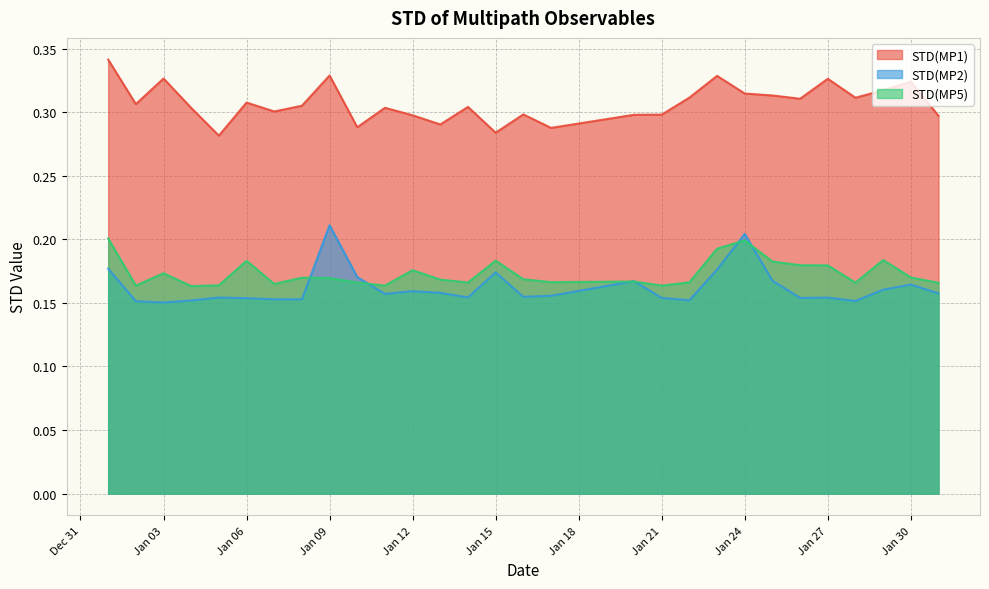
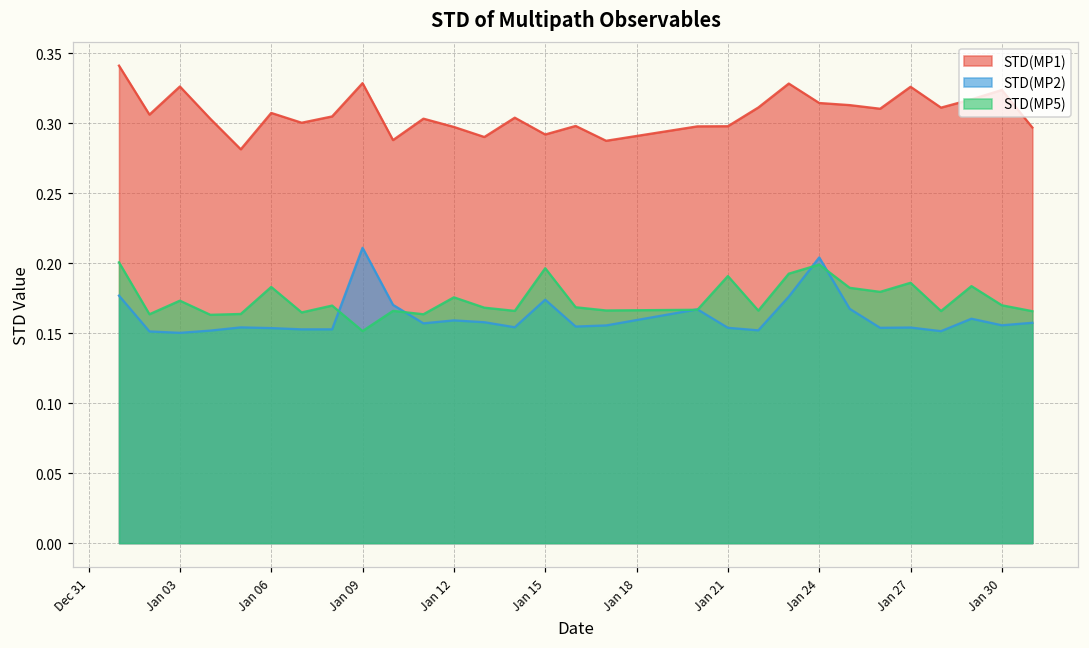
STD(MP5), Jan 09: 0.170 -> 0.152
STD(MP1), Jan 15: 0.284 -> 0.292
STD(MP5), Jan 15: 0.183 -> 0.197
STD(MP5), Jan 21: 0.164 -> 0.191
STD(MP5), Jan 27: 0.180 -> 0.186
STD(MP2), Jan 30: 0.164 -> 0.156
